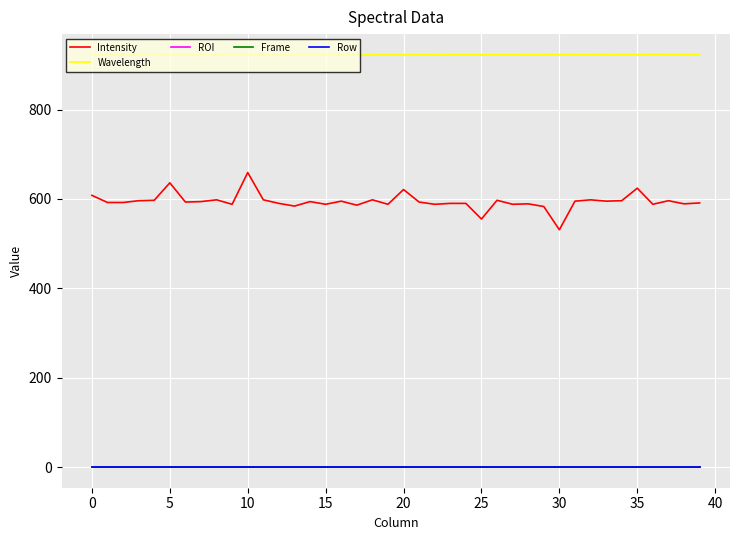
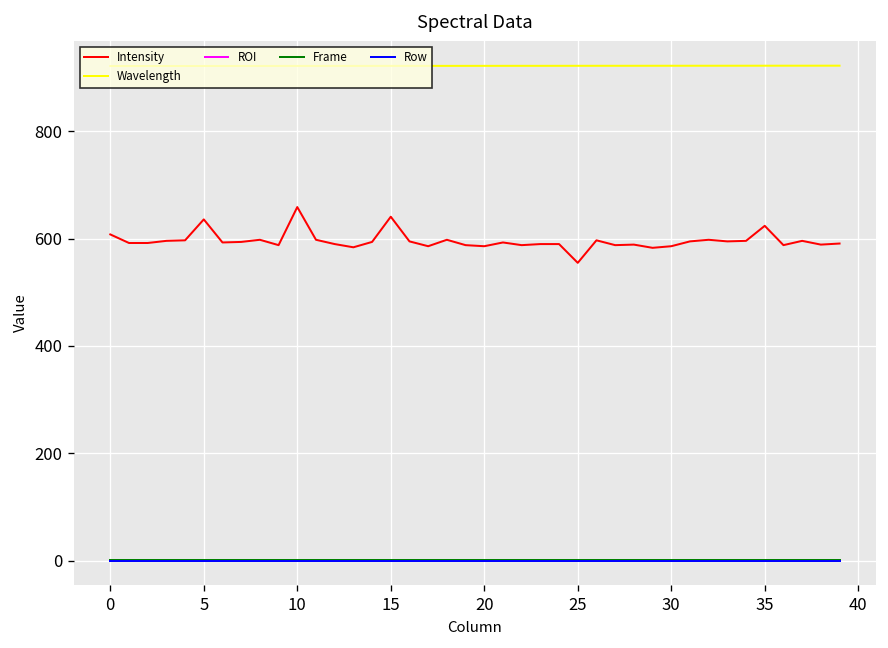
Intensity, 15: 590 -> 640
Intensity, 20: 620 -> 590
Intensity, 30: 530 -> 590
